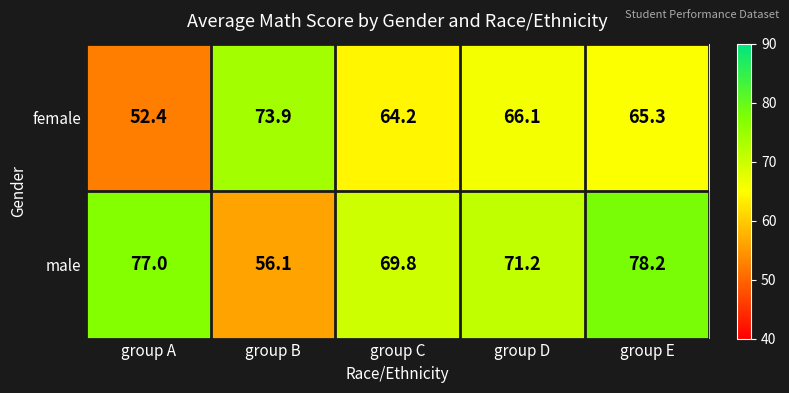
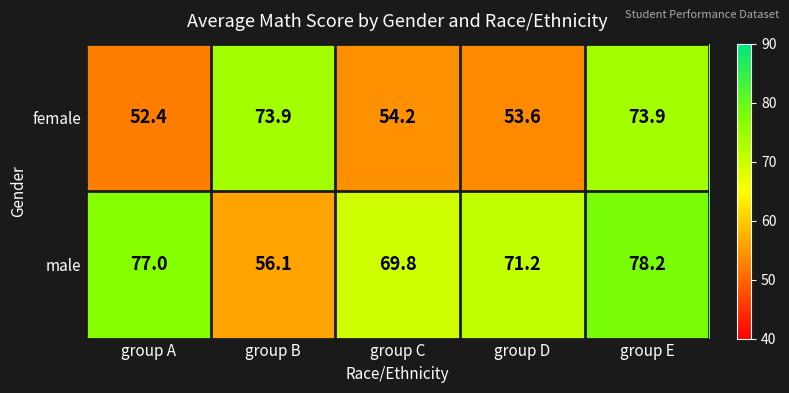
female, group C: 64.2 -> 54.2
female, group D: 66.1 -> 53.6
female, group E: 65.3 -> 73.9
